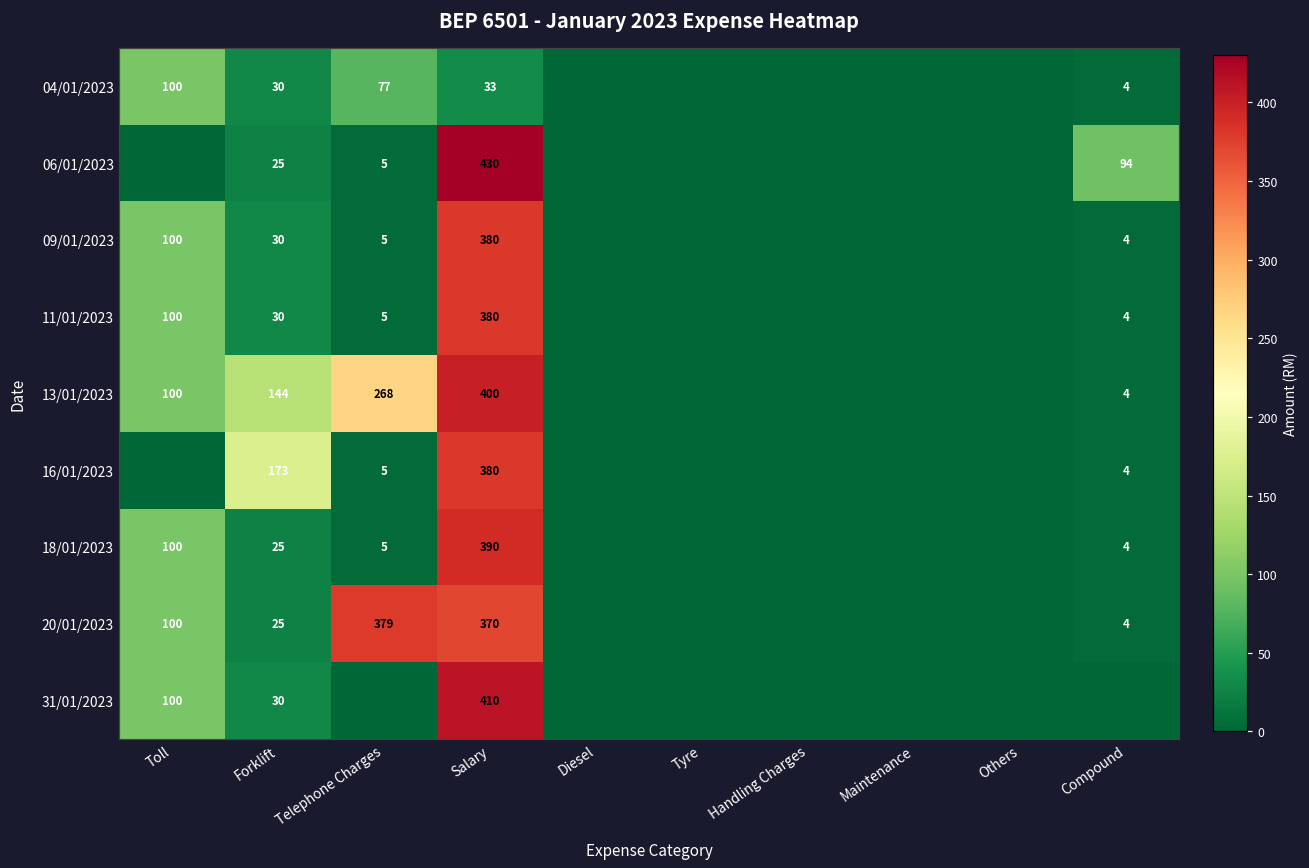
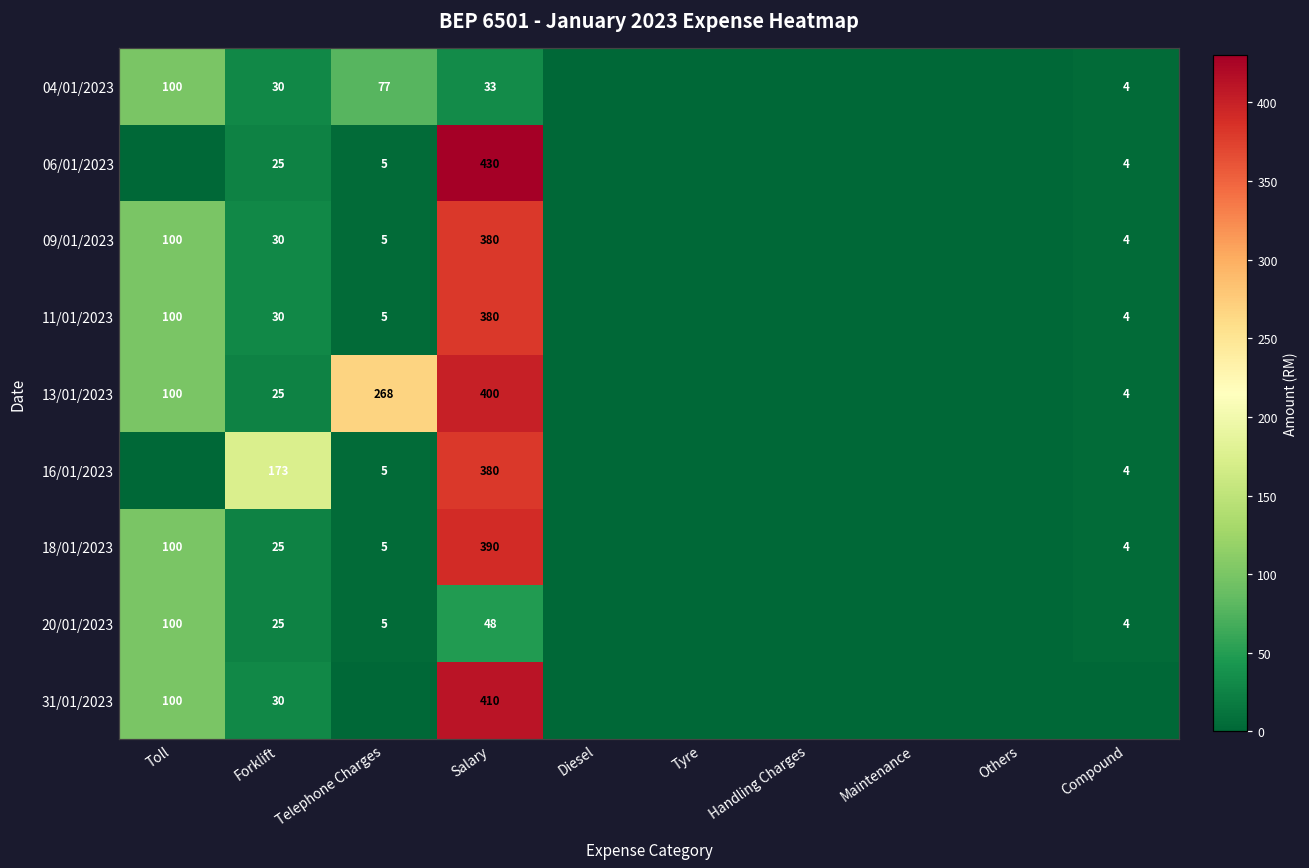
06/01/2023, Compound: 94 -> 4
13/01/2023, Forklift: 144 -> 25
20/01/2023, Telephone Charges: 379 -> 5
20/01/2023, Salary: 370 -> 48
